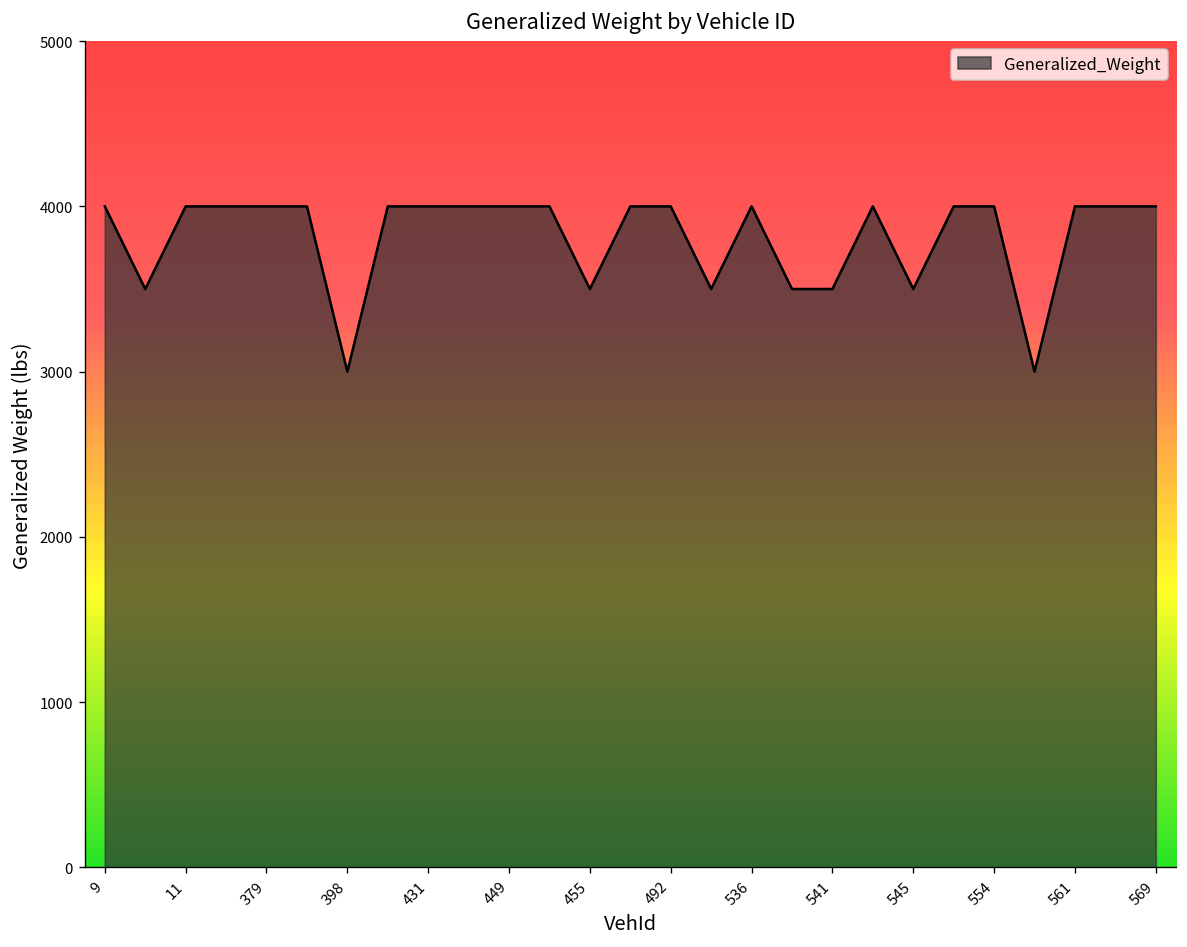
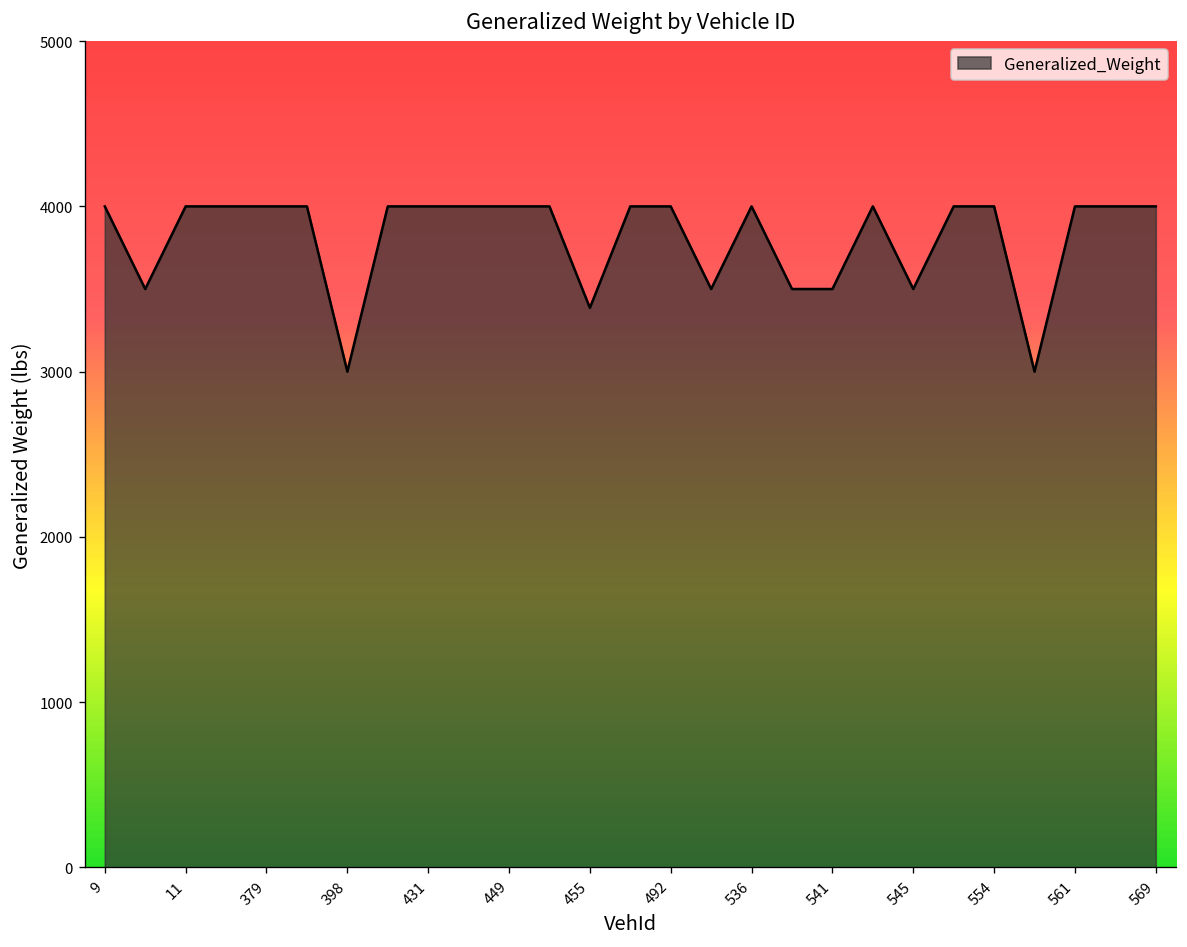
455: 3500 -> 3390
